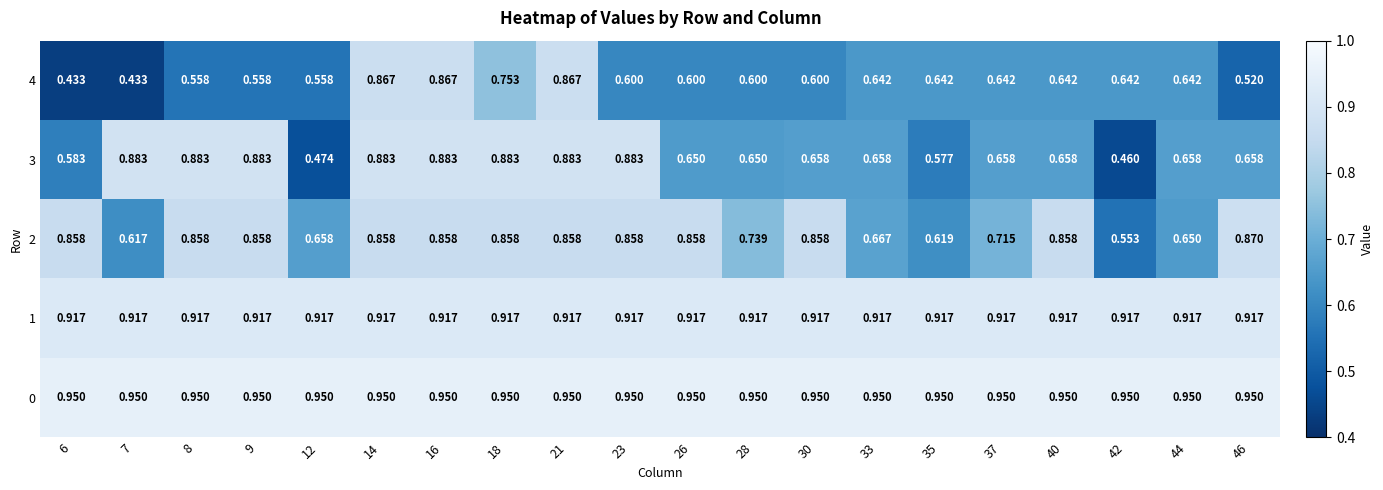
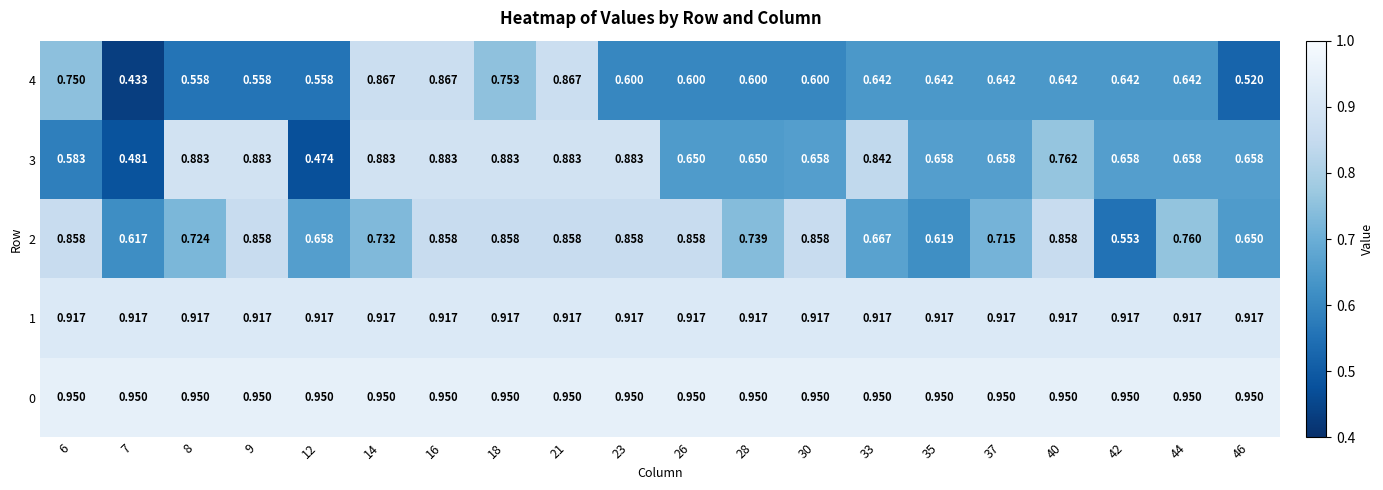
4, 6: 0.433 -> 0.750
3, 7: 0.883 -> 0.481
3, 33: 0.658 -> 0.842
3, 35: 0.577 -> 0.658
3, 40: 0.658 -> 0.762
3, 42: 0.460 -> 0.658
2, 8: 0.858 -> 0.724
2, 14: 0.858 -> 0.732
2, 44: 0.650 -> 0.760
2, 46: 0.870 -> 0.650
